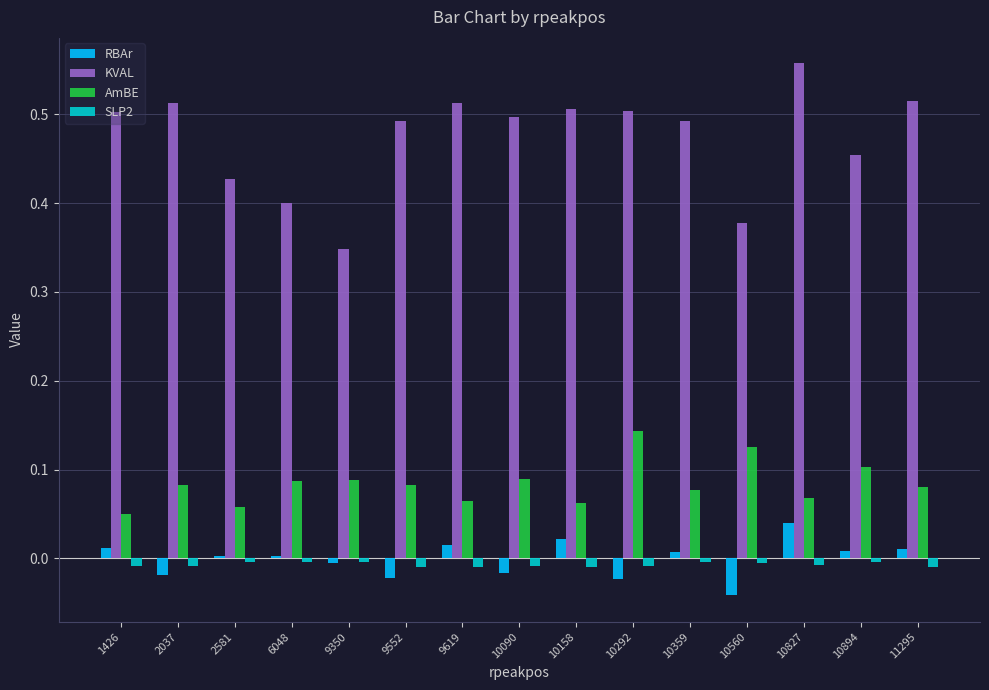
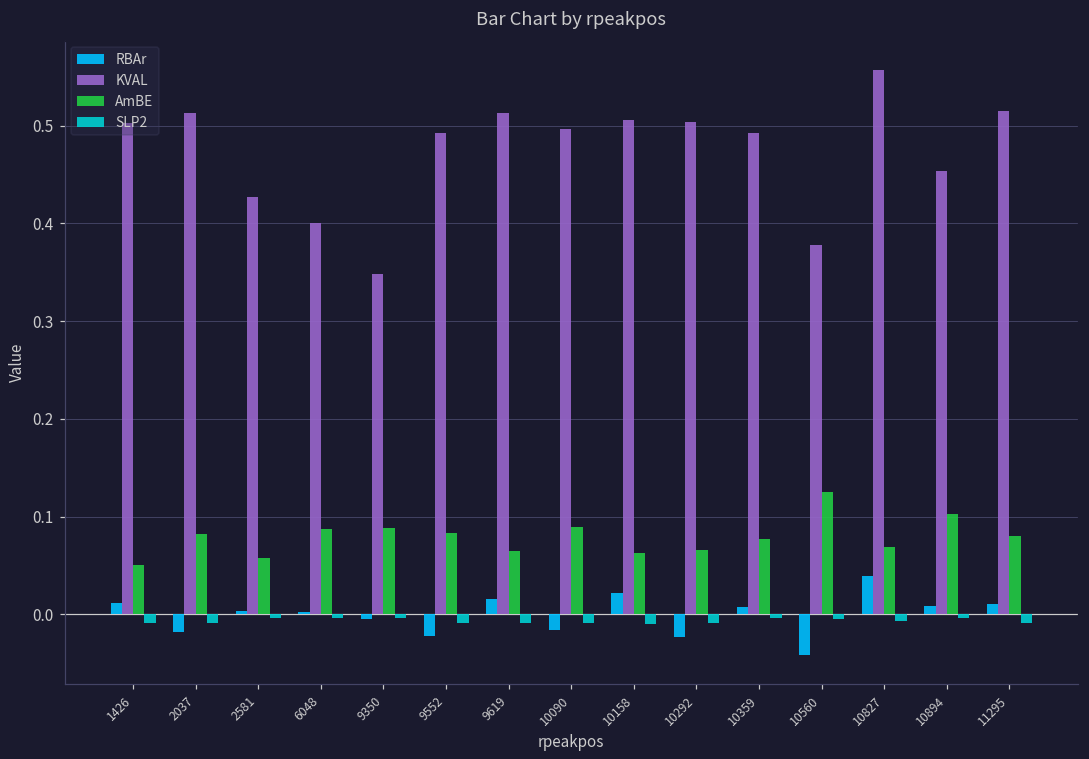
AmBE, 10292: 0.14 -> 0.07
